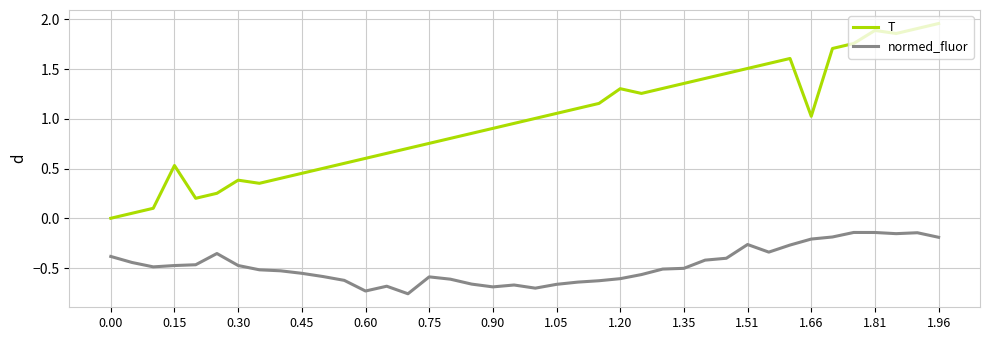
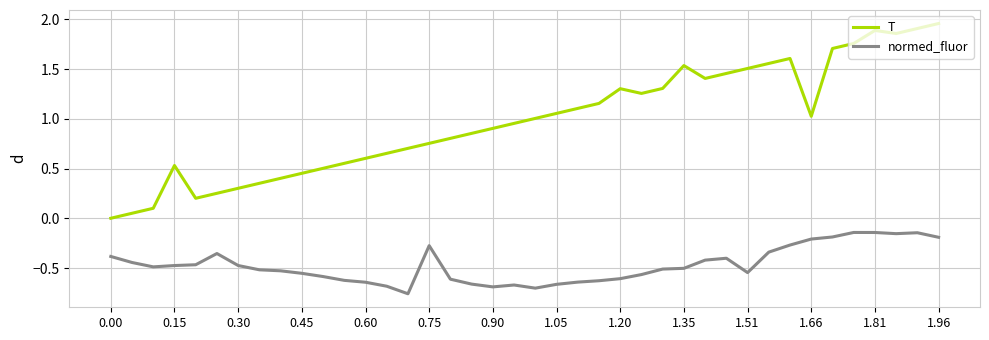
T, 0.30: 0.4 -> 0.3
normed_fluor, 0.60: -0.7 -> -0.6
normed_fluor, 0.75: -0.6 -> -0.3
T, 1.35: 1.4 -> 1.5
normed_fluor, 1.51: -0.3 -> -0.5
